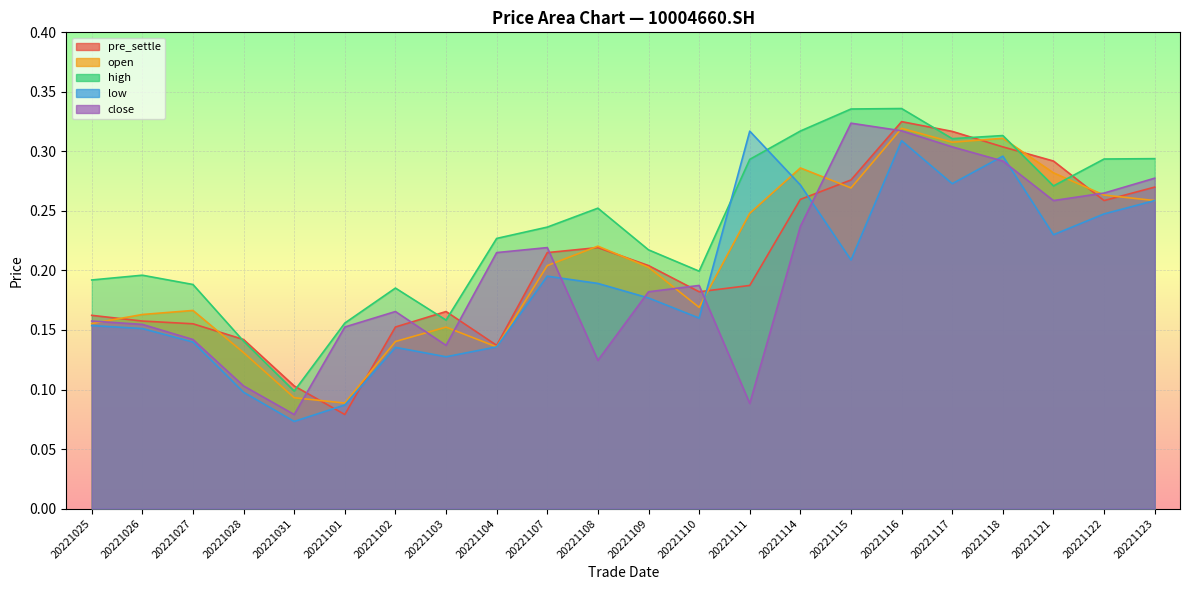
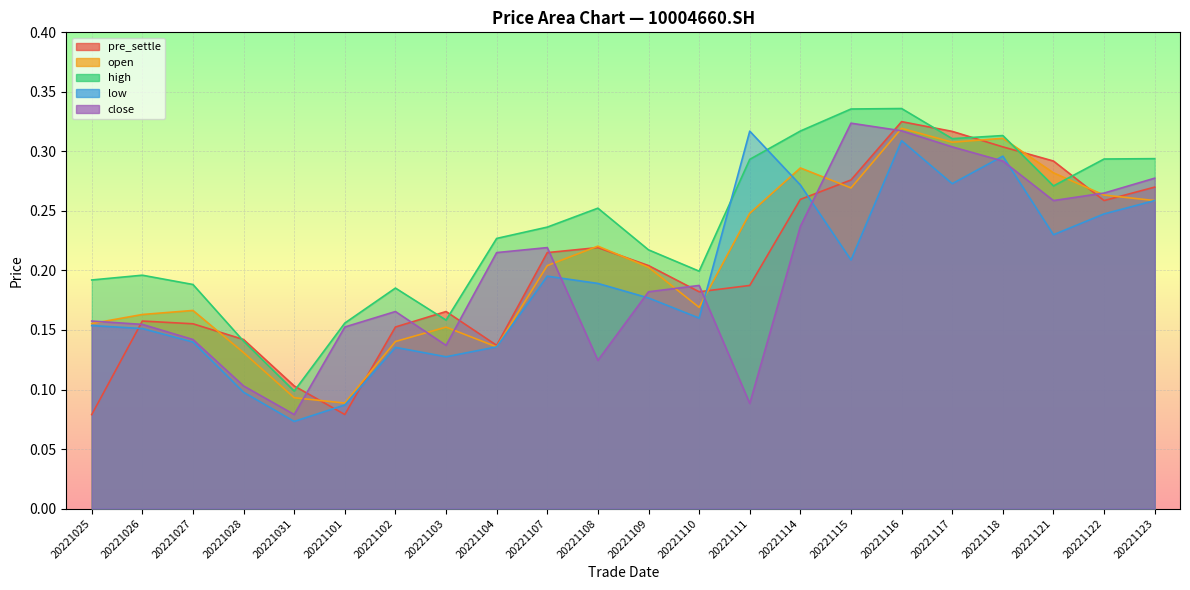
pre_settle, 20221025: 0.162 -> 0.079
